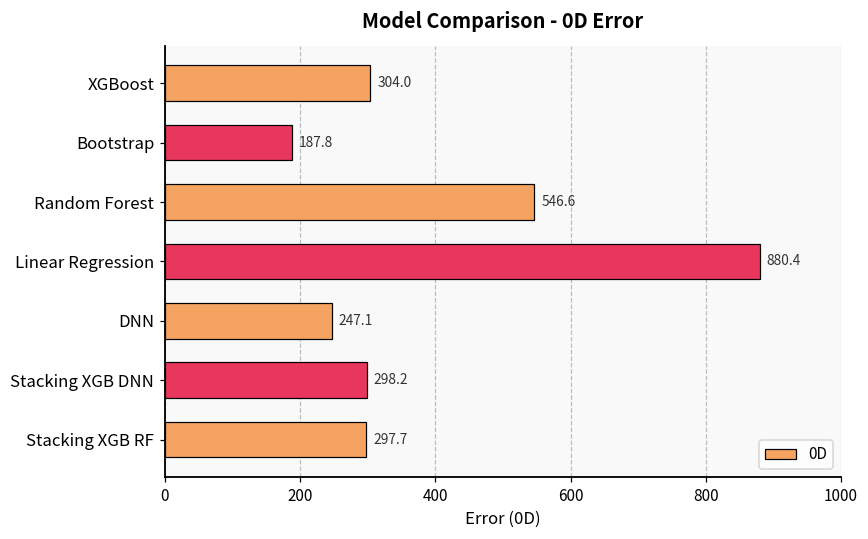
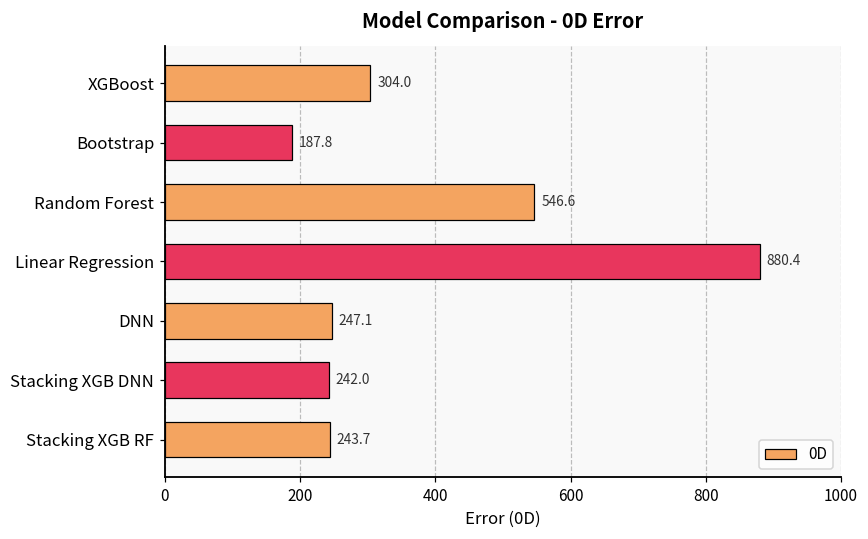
Stacking XGB DNN: 298.2 -> 242.0
Stacking XGB RF: 297.7 -> 243.7
